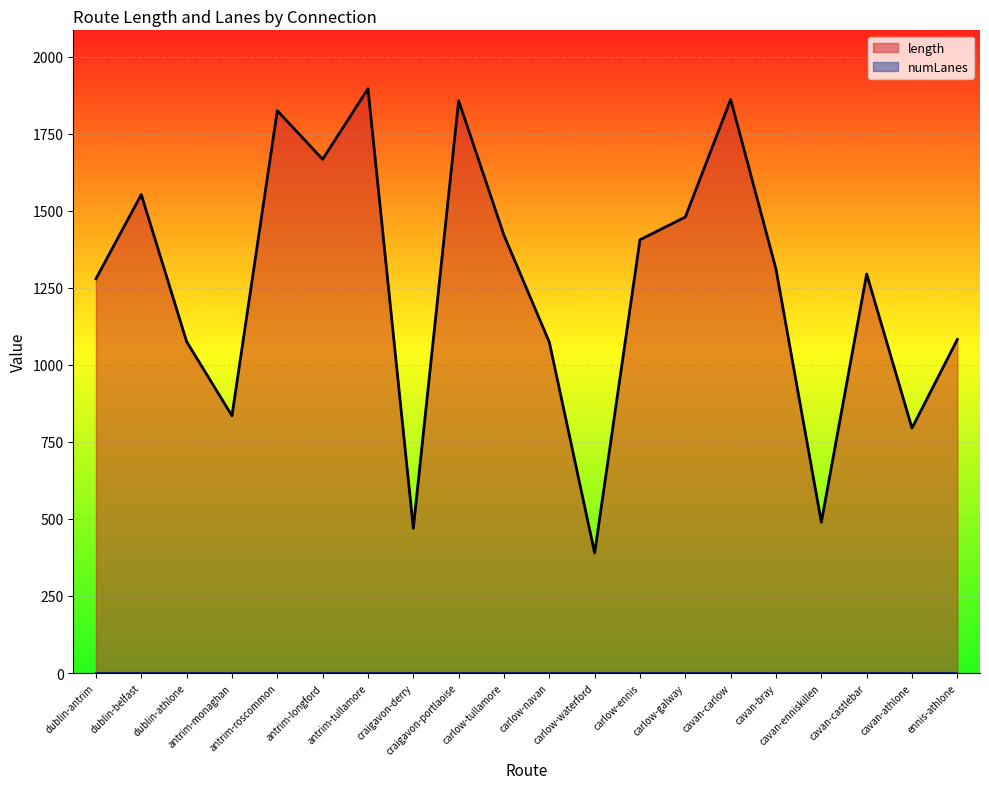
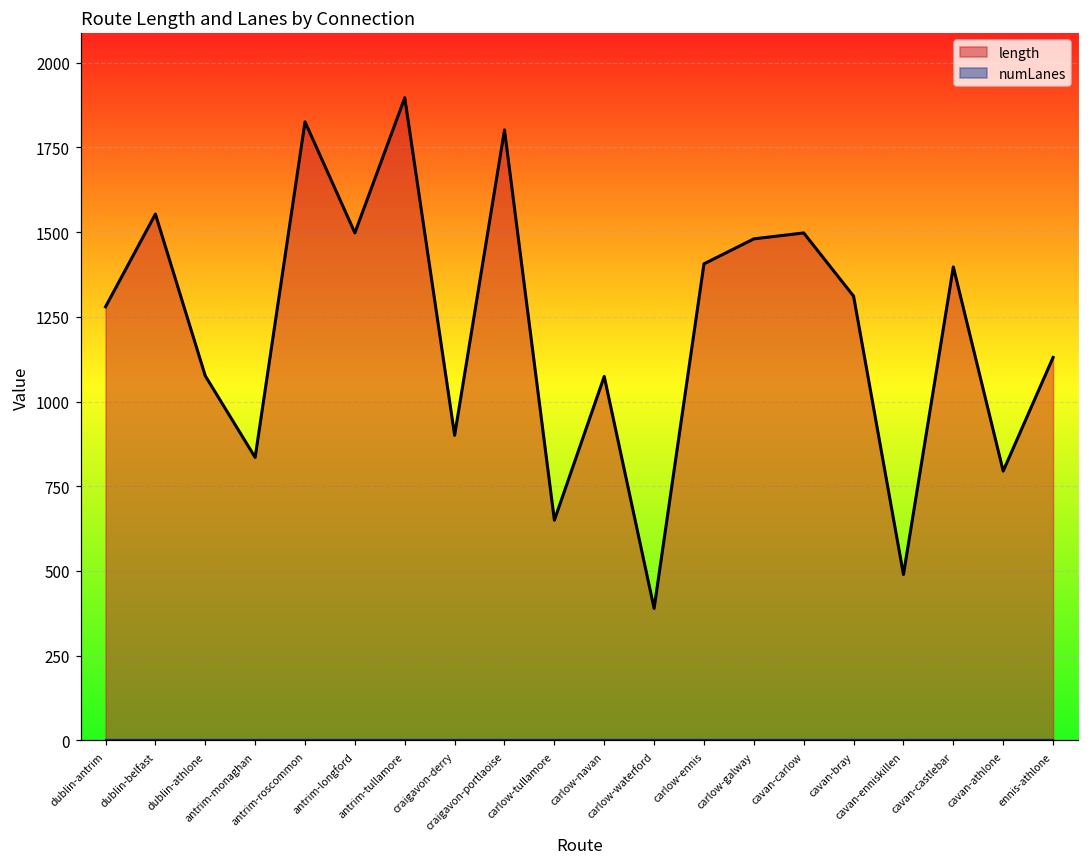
length, antrim-longford: 1670 -> 1500
length, craigavon-derry: 470 -> 900
length, craigavon-portlaoise: 1860 -> 1800
length, carlow-tullamore: 1420 -> 650
length, cavan-carlow: 1860 -> 1500
length, cavan-castlebar: 1300 -> 1400
length, ennis-athlone: 1080 -> 1130
